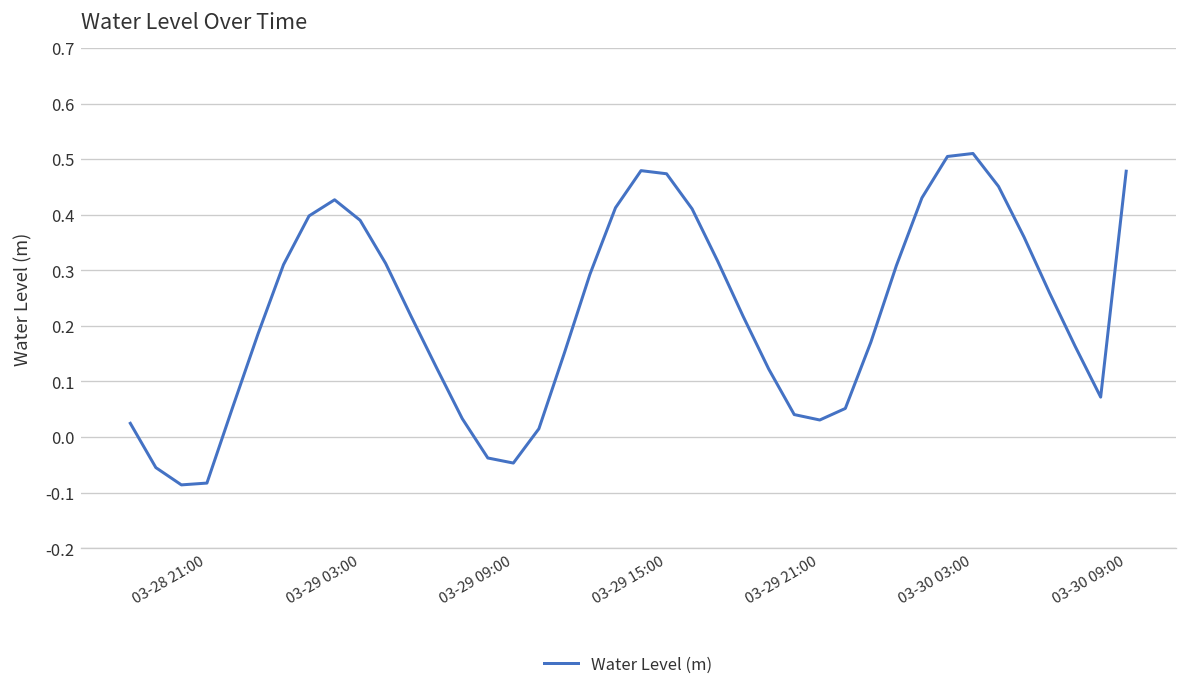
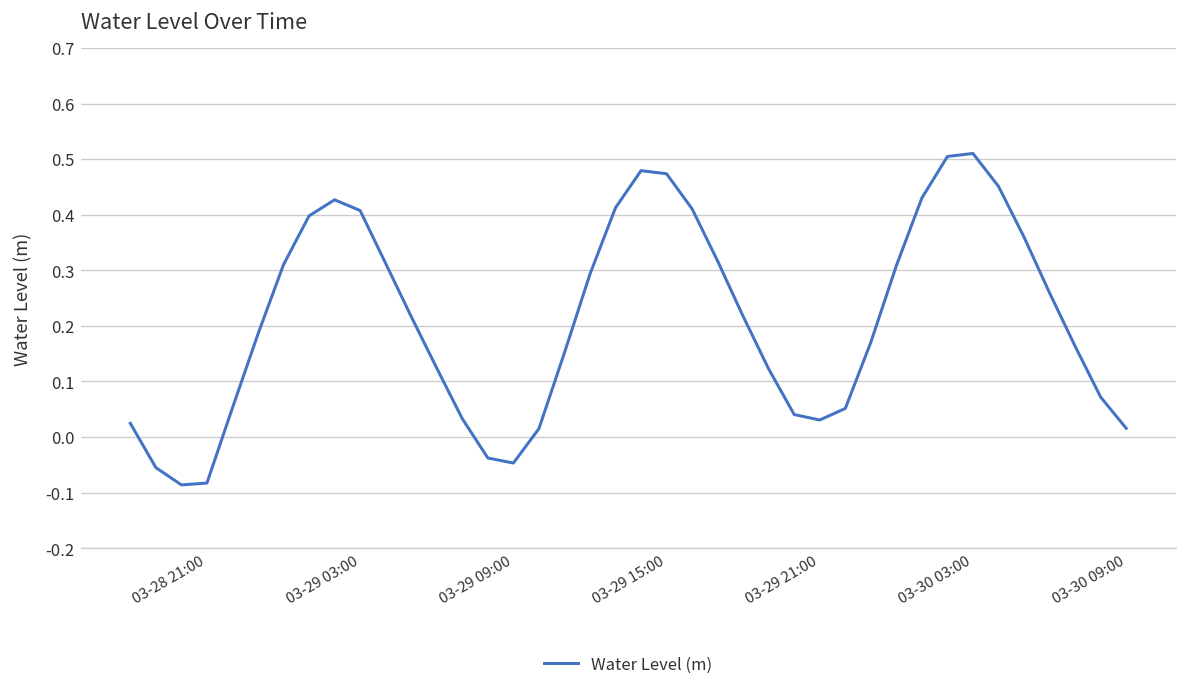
03-29 03:00: 0.39 -> 0.41
03-30 09:00: 0.48 -> 0.02
